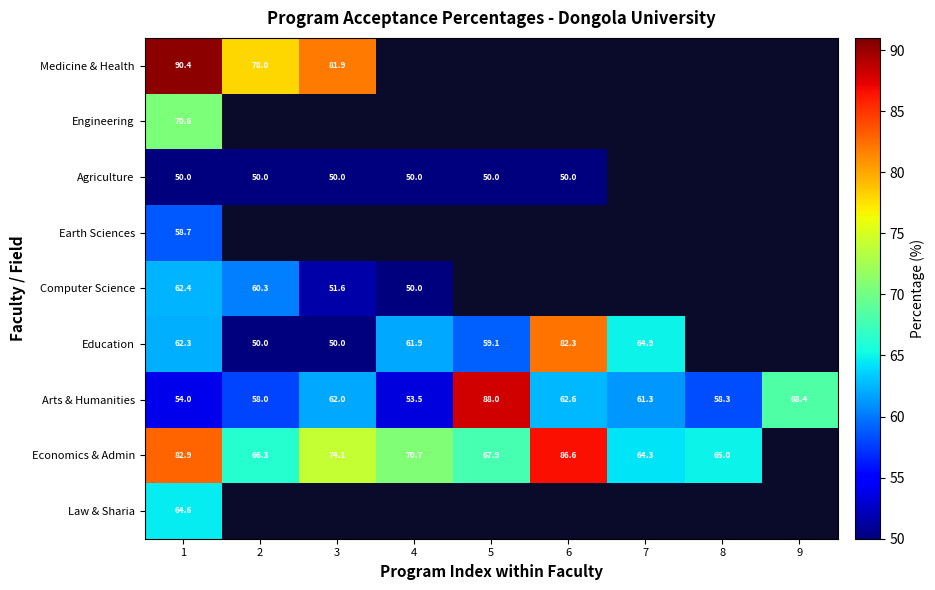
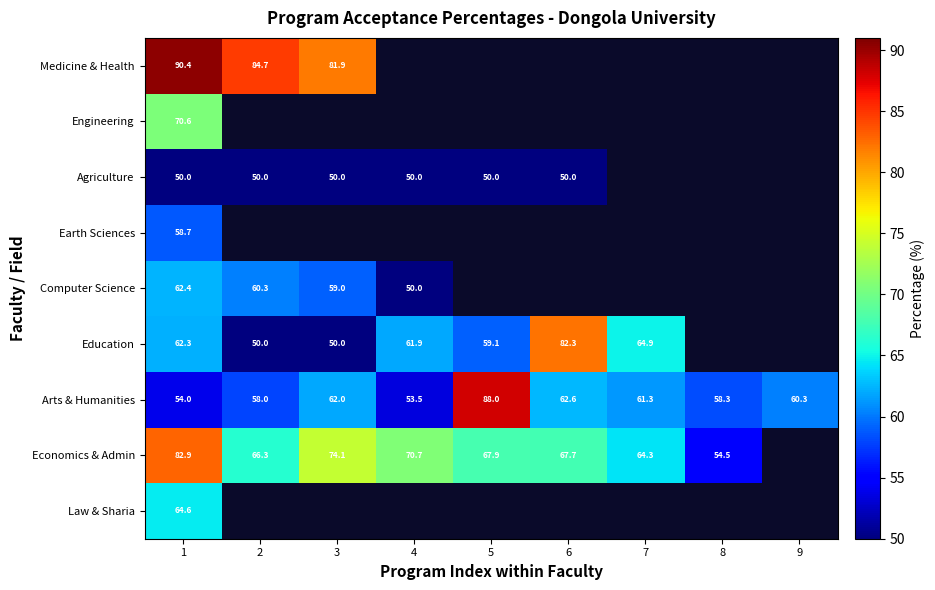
Medicine & Health, 2: 78.0 -> 84.7
Computer Science, 3: 51.6 -> 59.0
Arts & Humanities, 9: 68.4 -> 60.3
Economics & Admin, 6: 86.6 -> 67.7
Economics & Admin, 8: 65.0 -> 54.5
